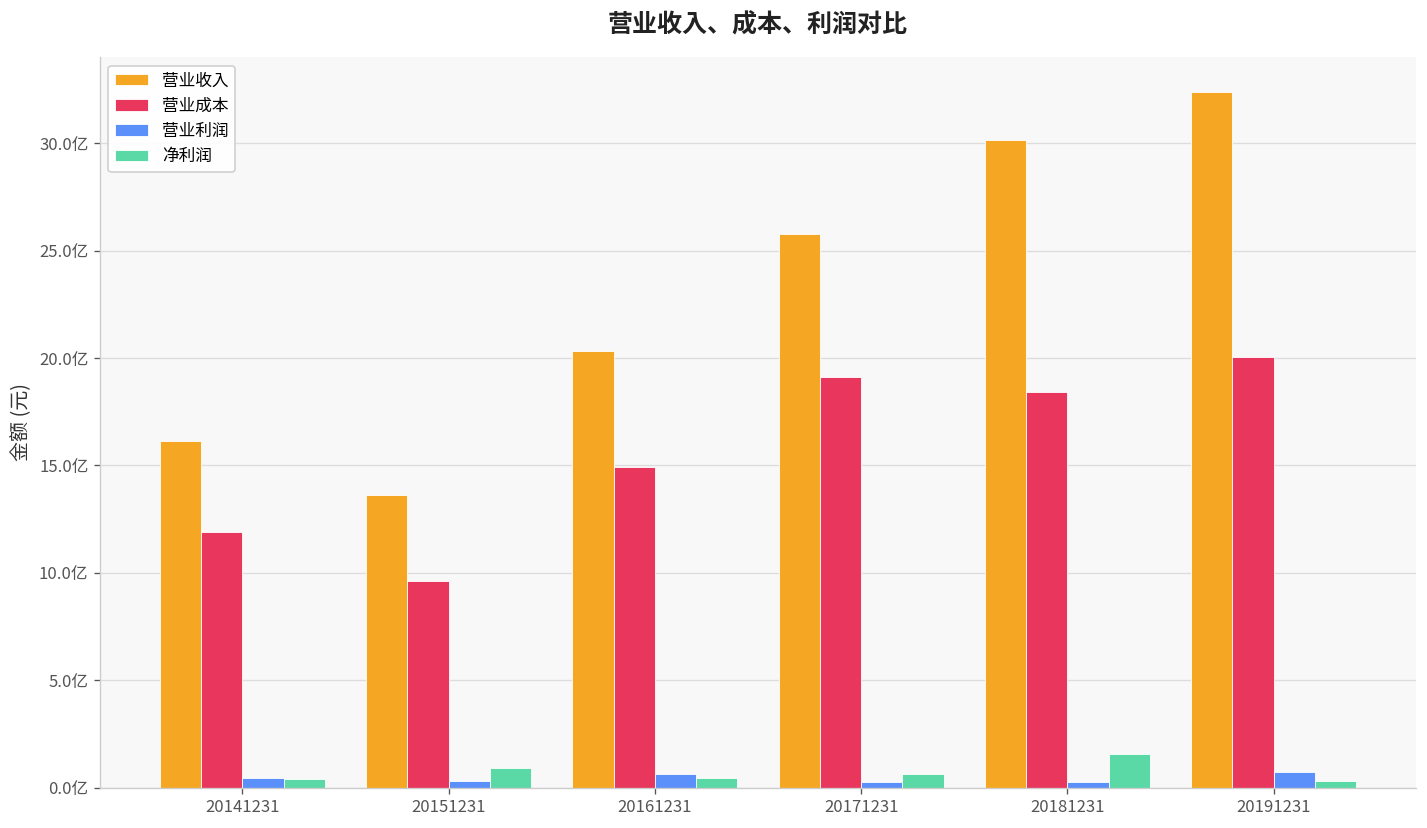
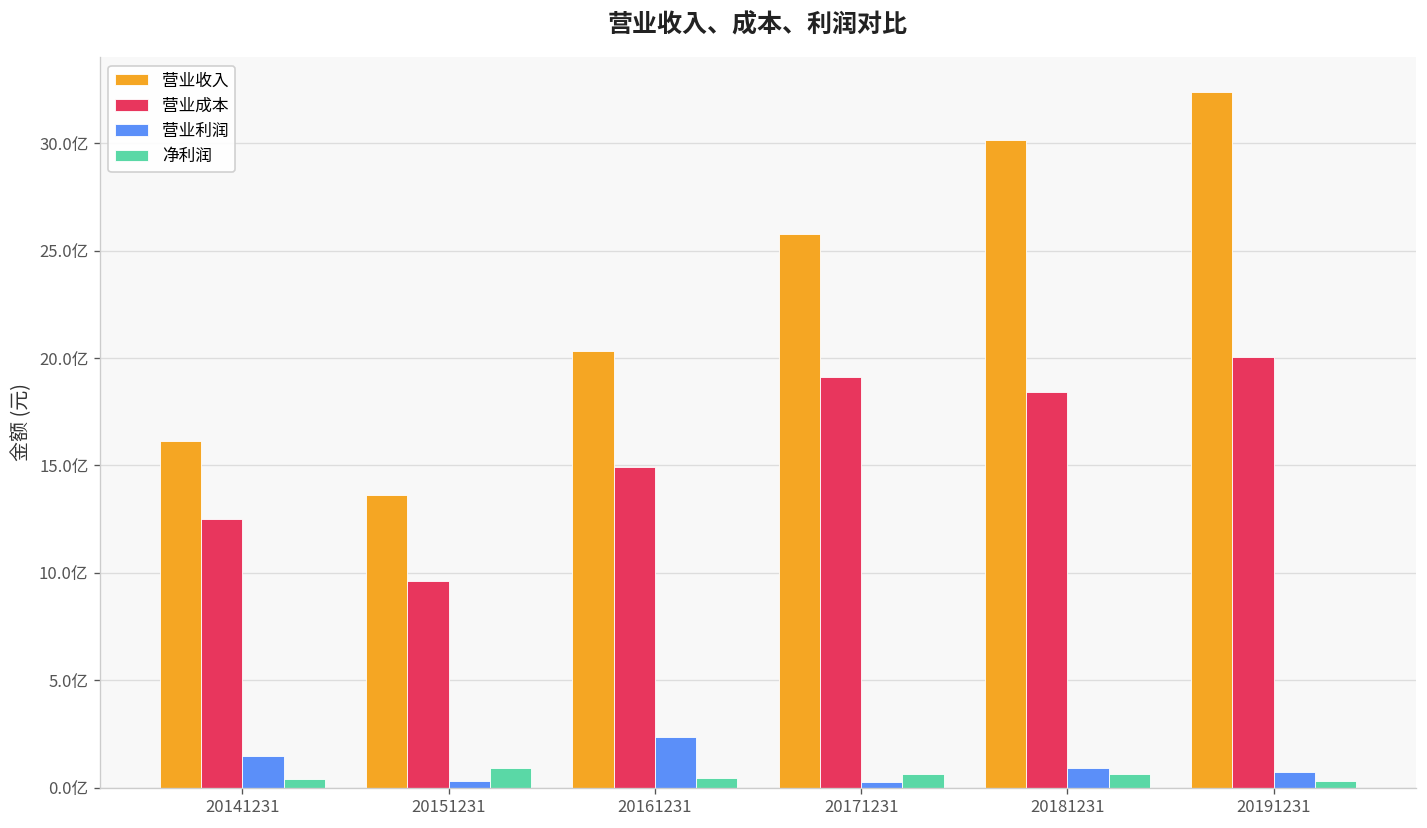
营业成本, 20141231: 11.9亿 -> 12.5亿
营业利润, 20141231: 0.5亿 -> 1.5亿
营业利润, 20161231: 0.6亿 -> 2.3亿
营业利润, 20181231: 0.2亿 -> 0.9亿
净利润, 20181231: 1.5亿 -> 0.6亿
